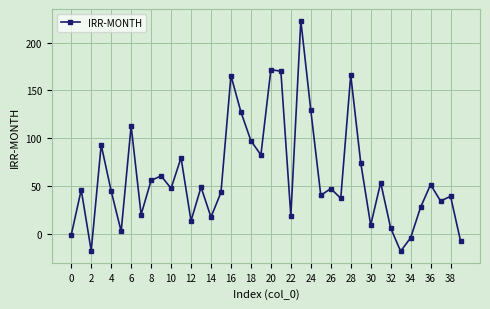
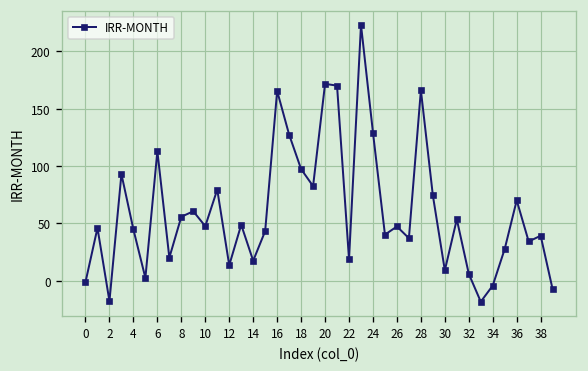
36: 50 -> 70
